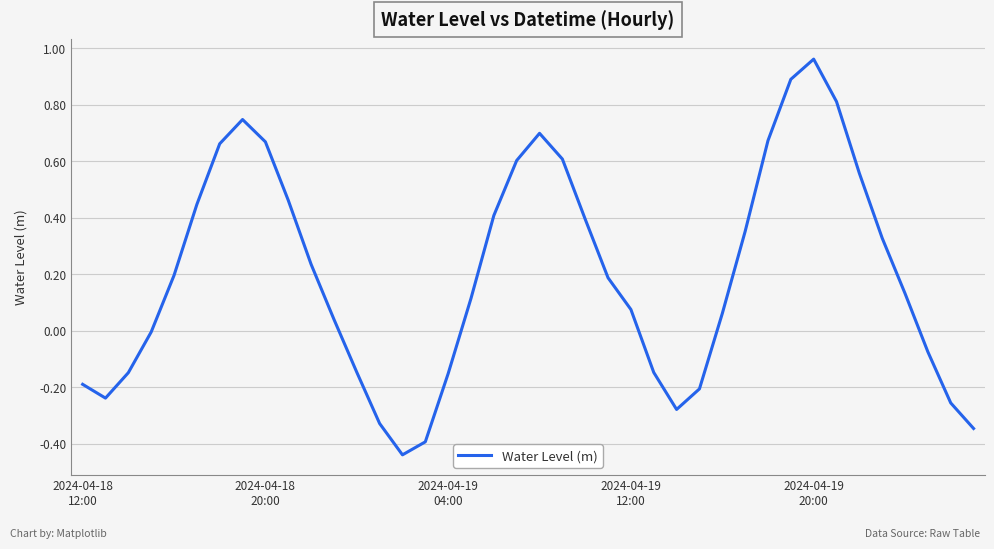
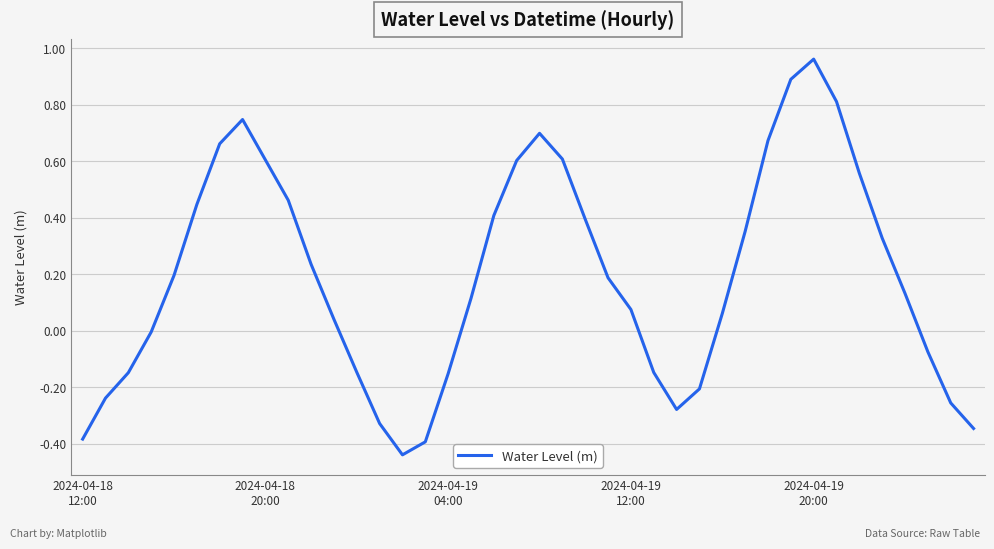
2024-04-18 12:00: -0.19 -> -0.38
2024-04-18 20:00: 0.67 -> 0.60
